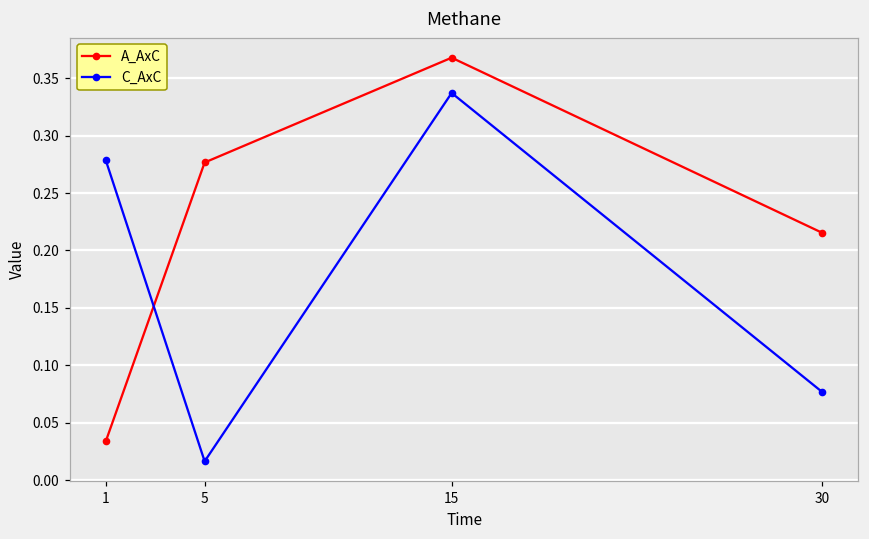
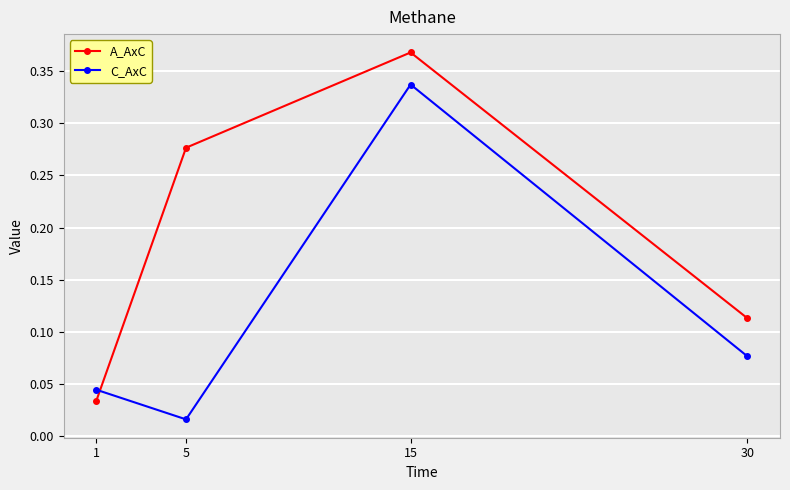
C_AxC, 1: 0.278 -> 0.045
A_AxC, 30: 0.215 -> 0.113
